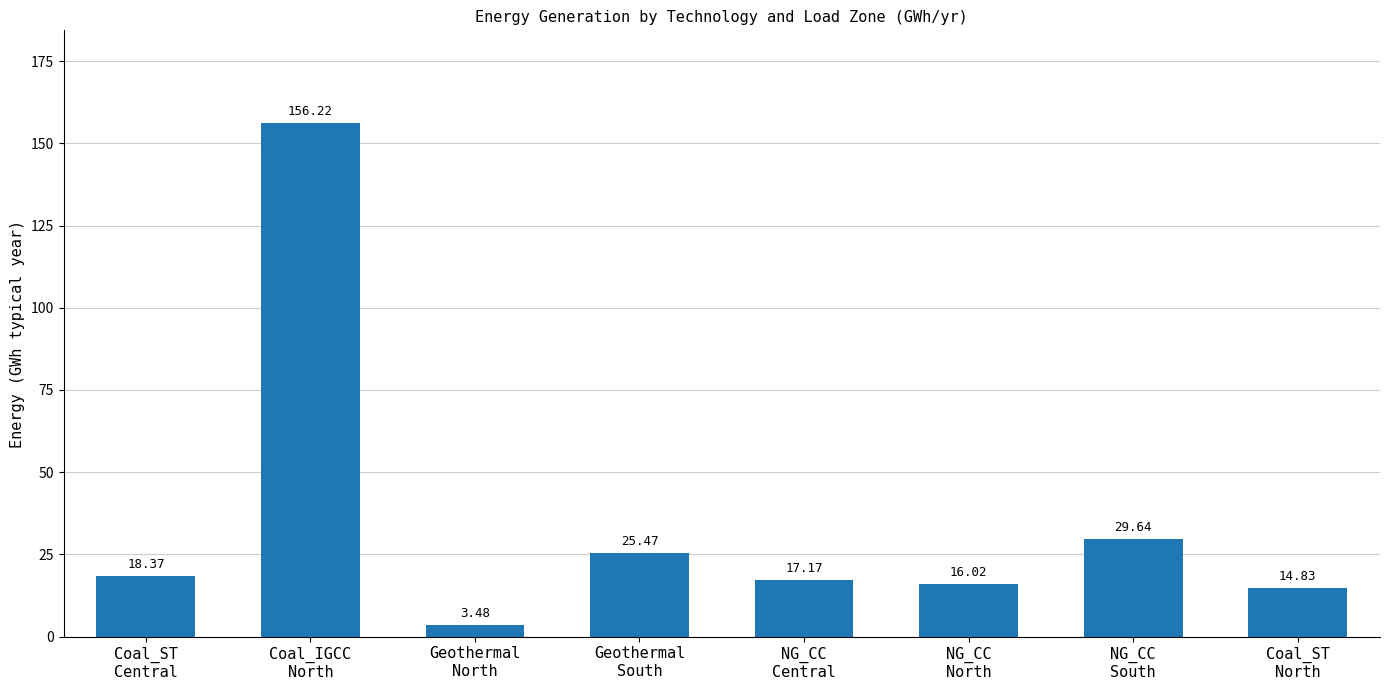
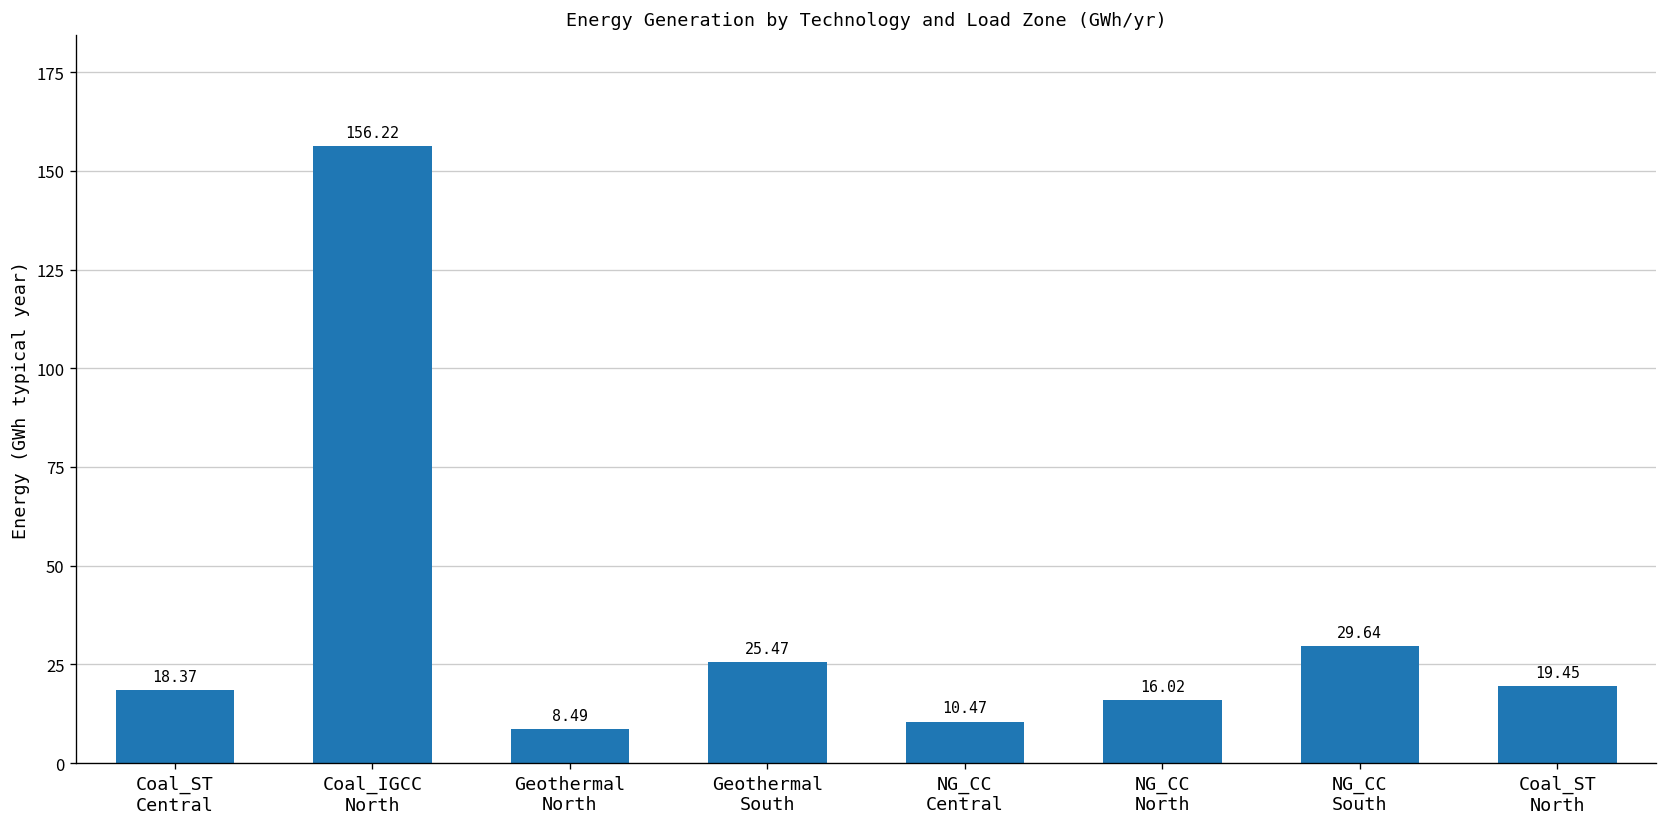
Geothermal North: 3.48 -> 8.49
NG_CC Central: 17.17 -> 10.47
Coal_ST North: 14.83 -> 19.45
